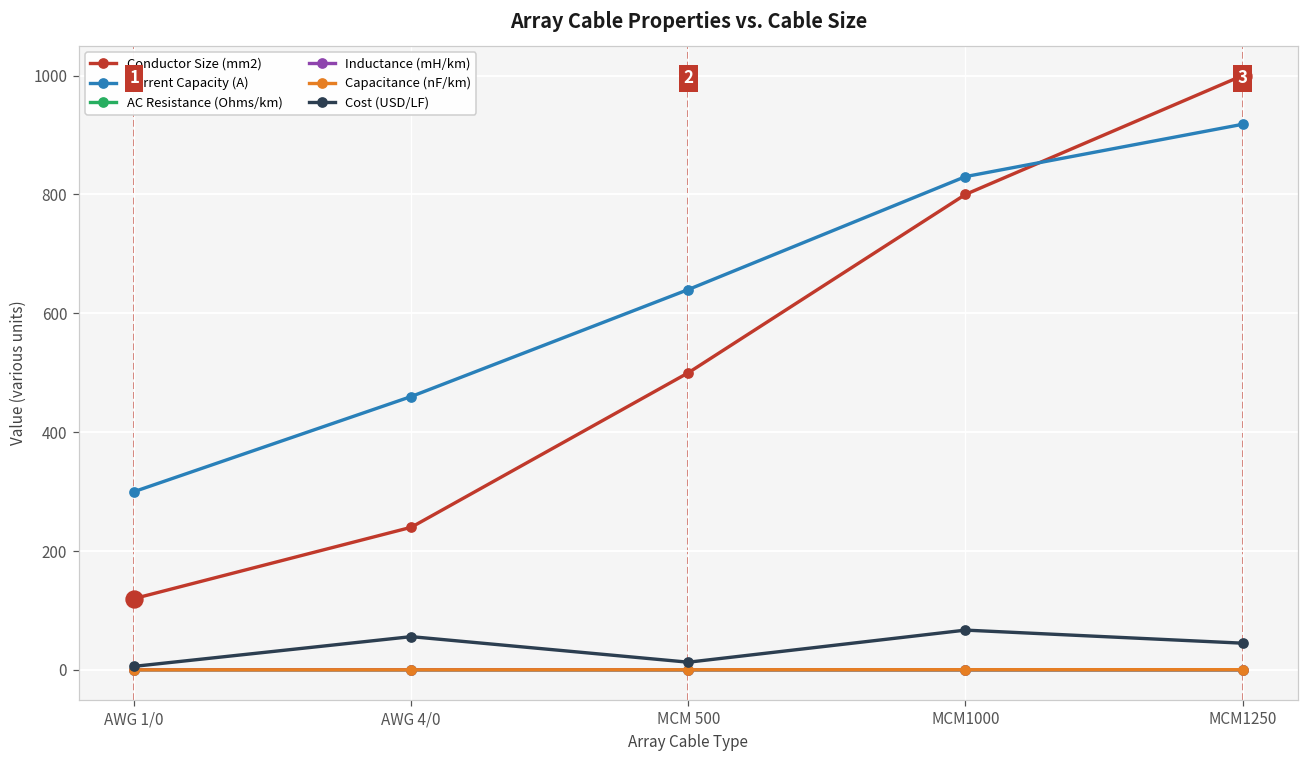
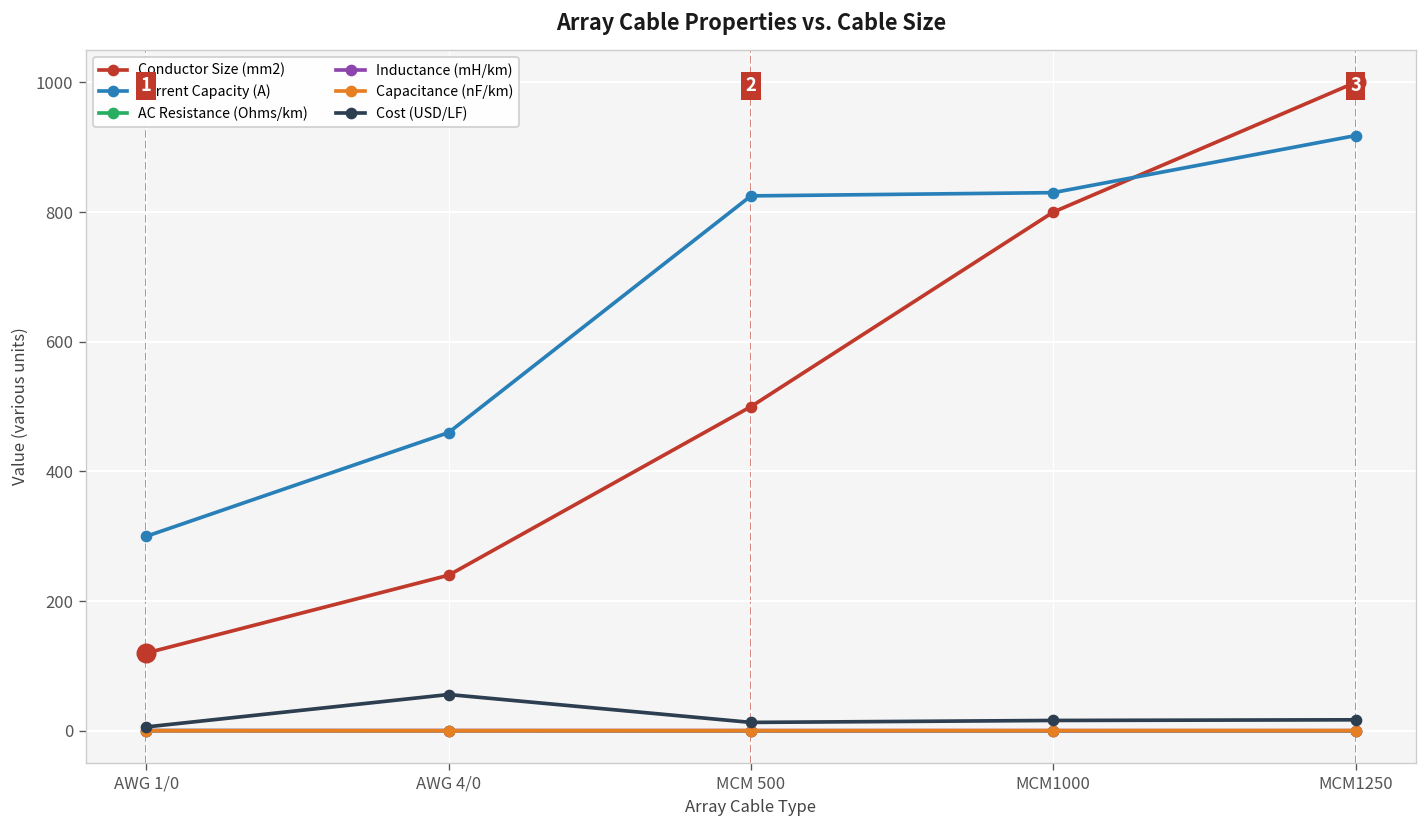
Current Capacity (A), MCM 500: 640 -> 830
Cost (USD/LF), MCM1000: 70 -> 20
Cost (USD/LF), MCM1250: 50 -> 20
